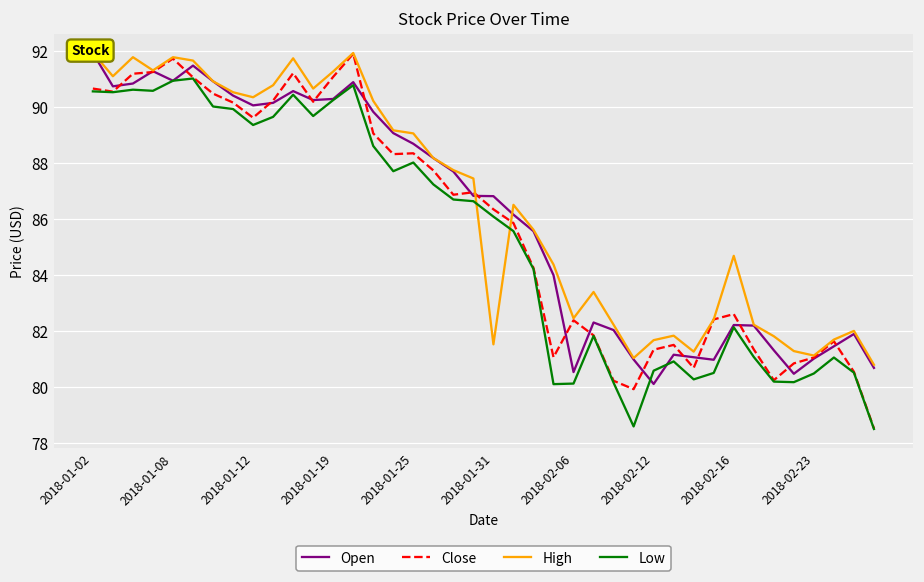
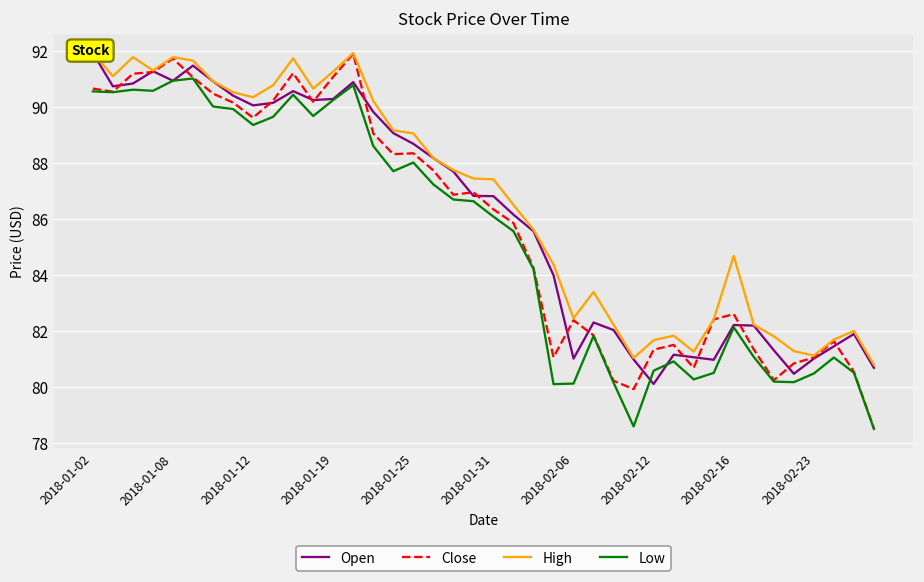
High, 2018-01-31: 81.5 -> 87.4
Open, 2018-02-06: 80.5 -> 81.0
